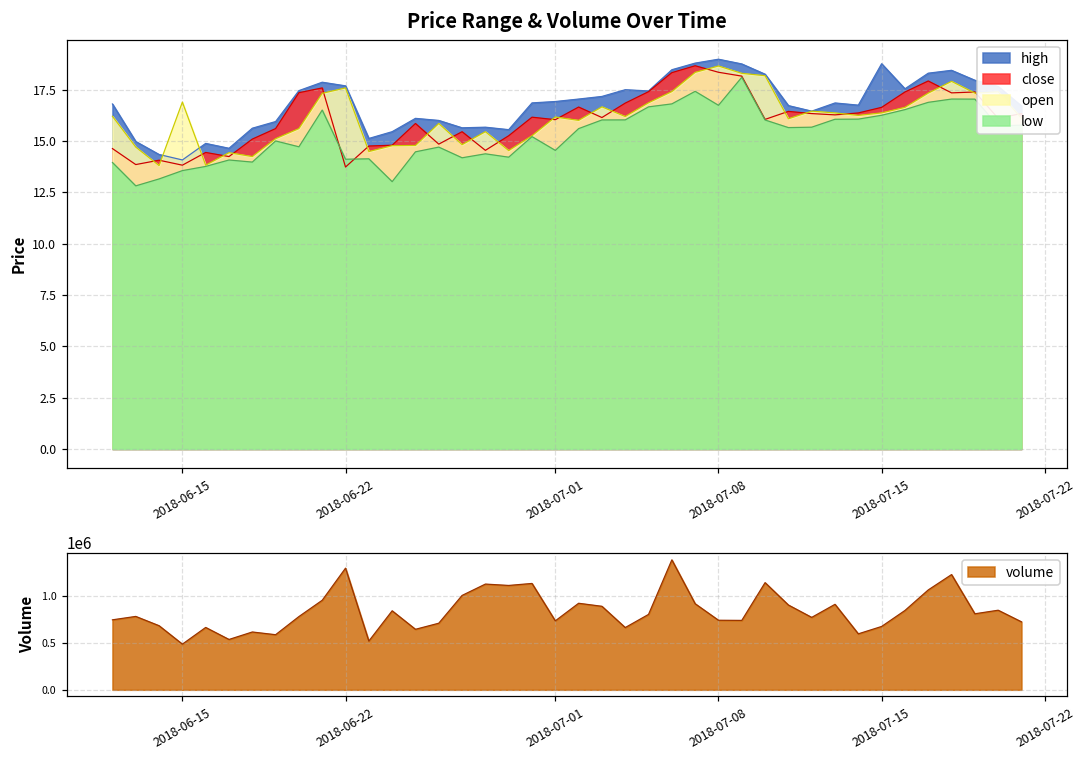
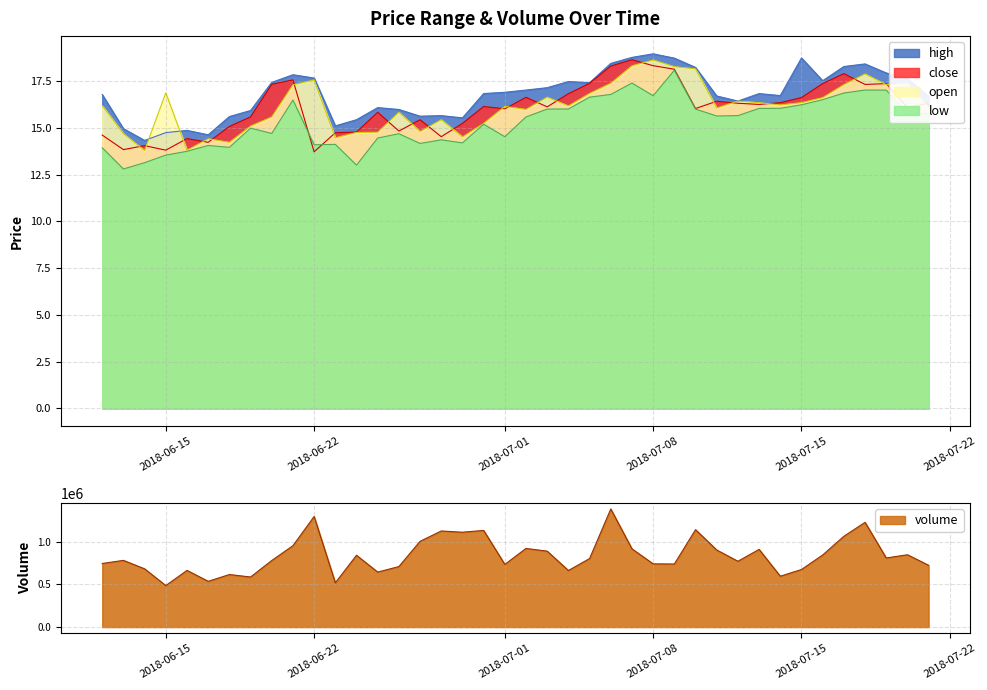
Price Range & Volume Over Time, high, 2018-06-15: 14.1 -> 14.8
